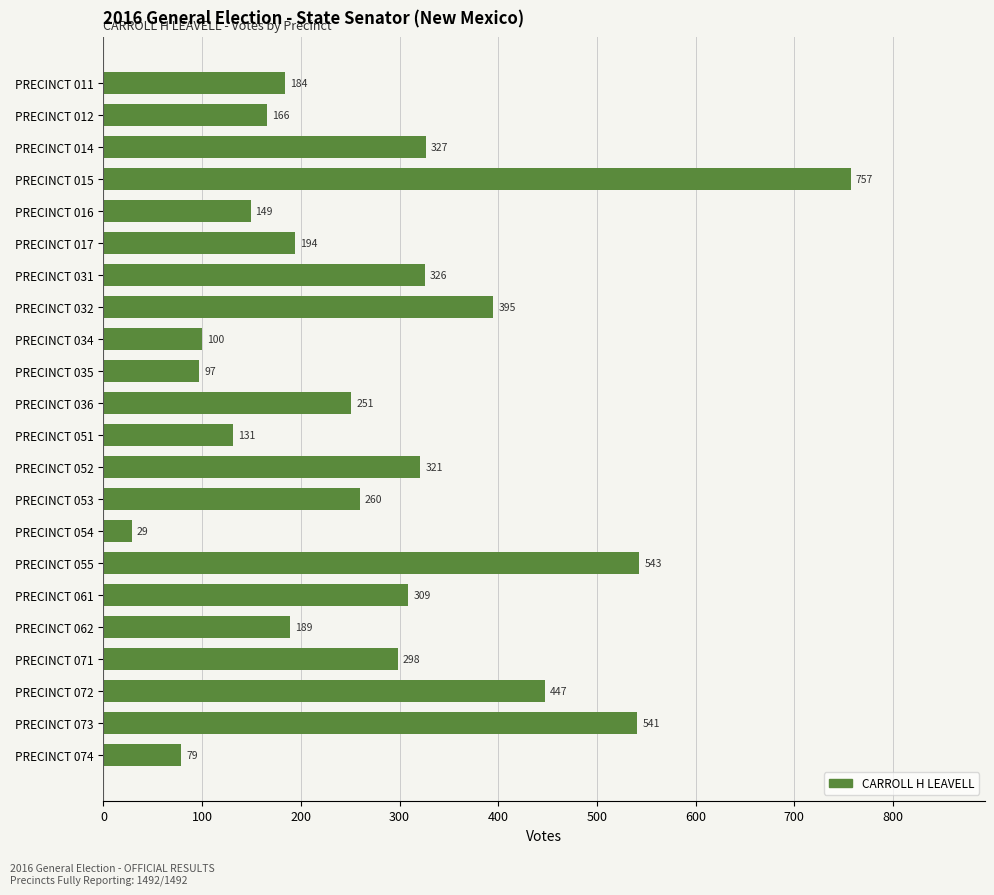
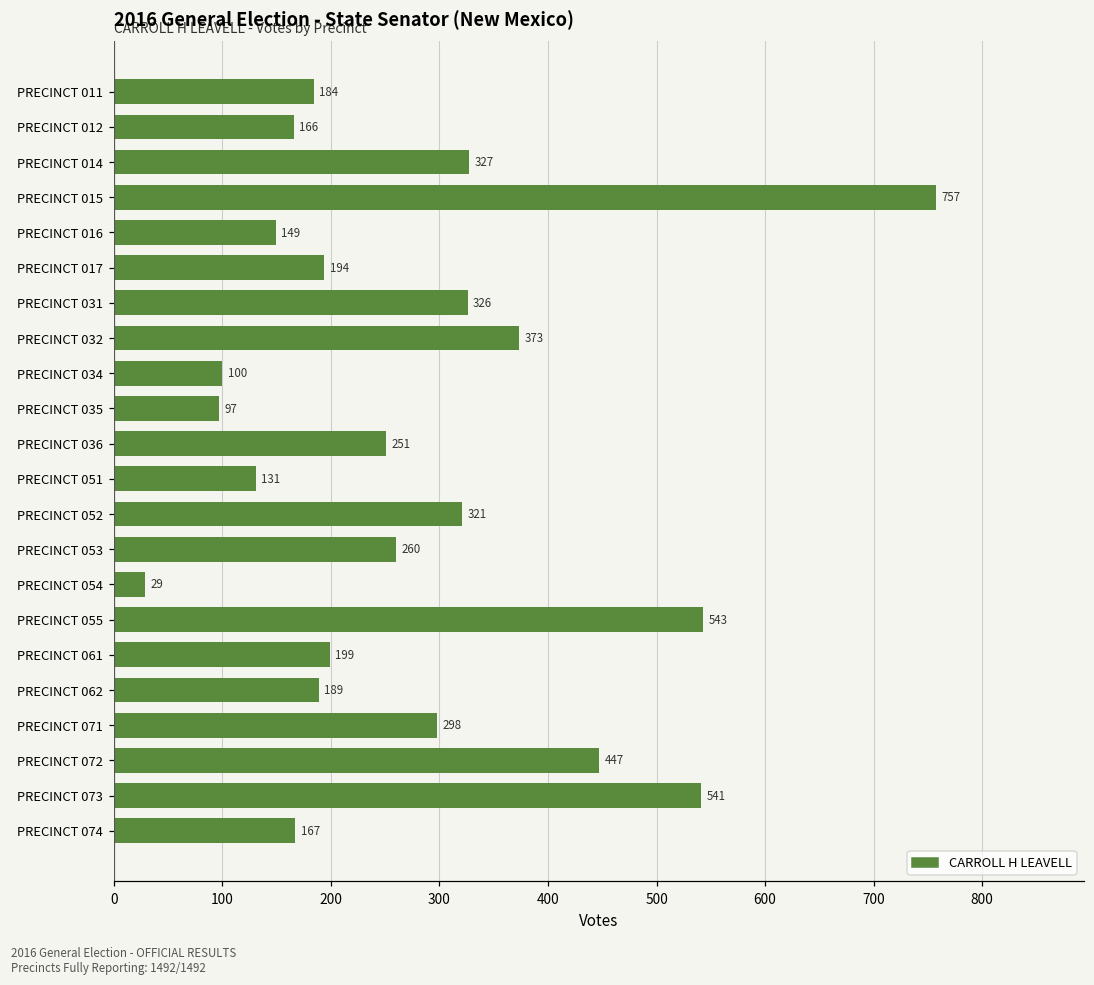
PRECINCT 032: 395 -> 373
PRECINCT 061: 309 -> 199
PRECINCT 074: 79 -> 167
